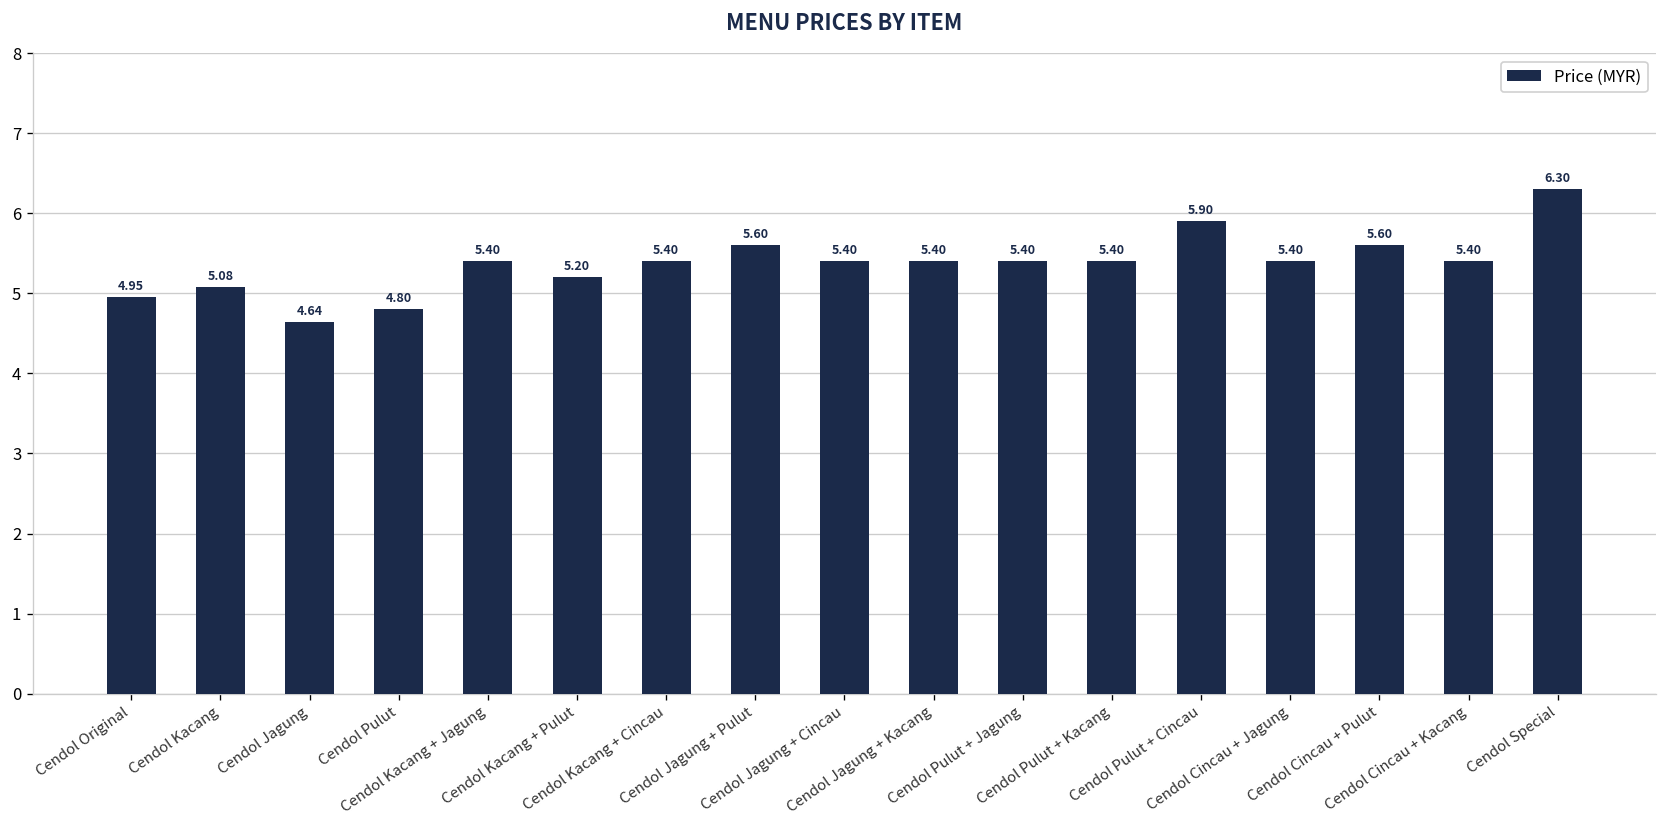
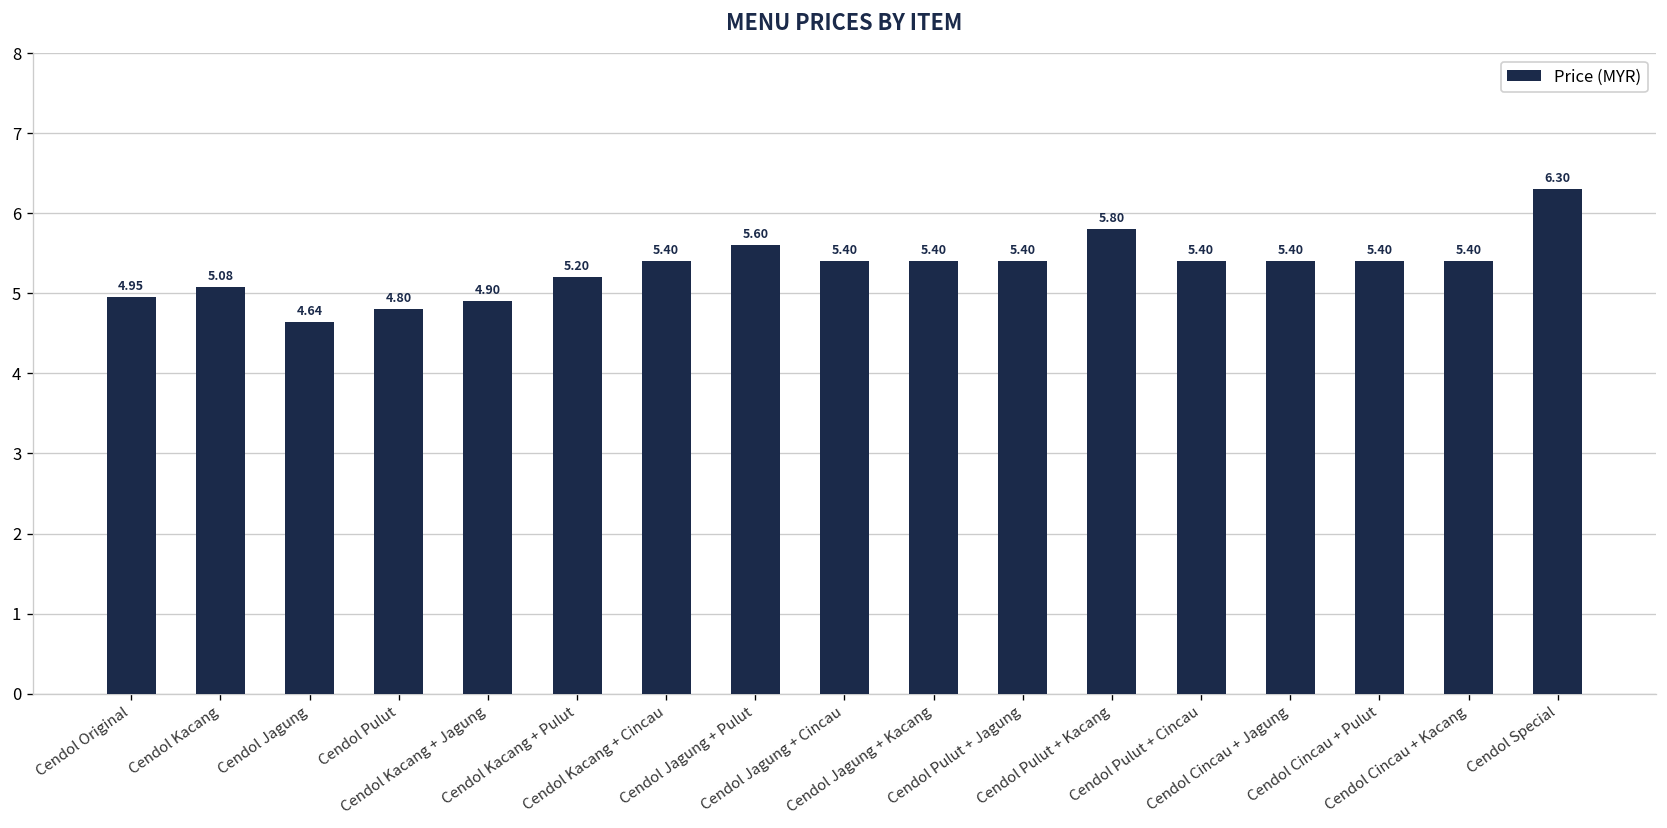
Cendol Kacang + Jagung: 5.40 -> 4.90
Cendol Pulut + Kacang: 5.40 -> 5.80
Cendol Pulut + Cincau: 5.90 -> 5.40
Cendol Cincau + Pulut: 5.60 -> 5.40
